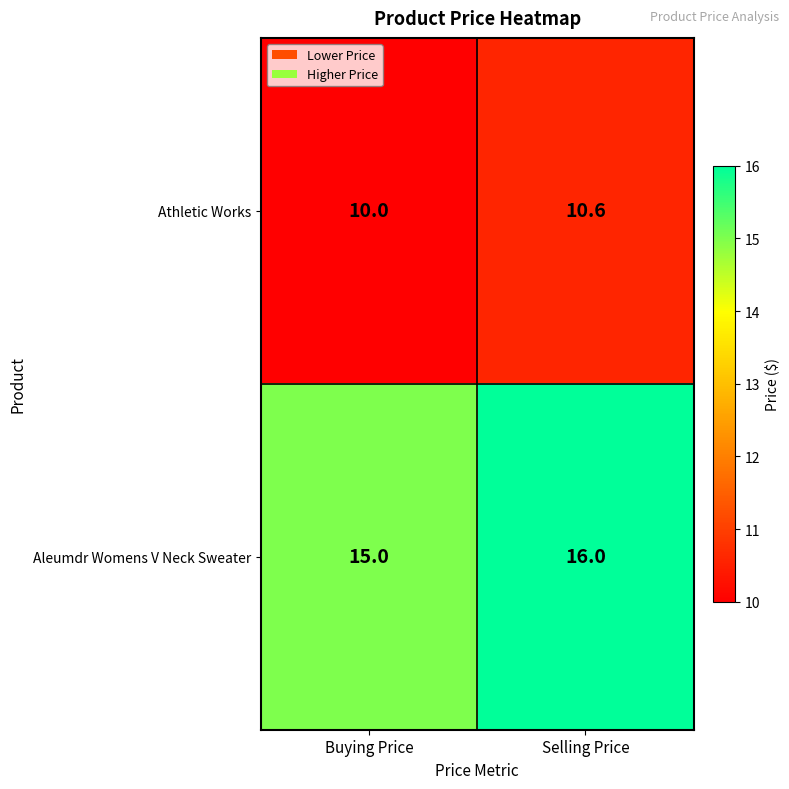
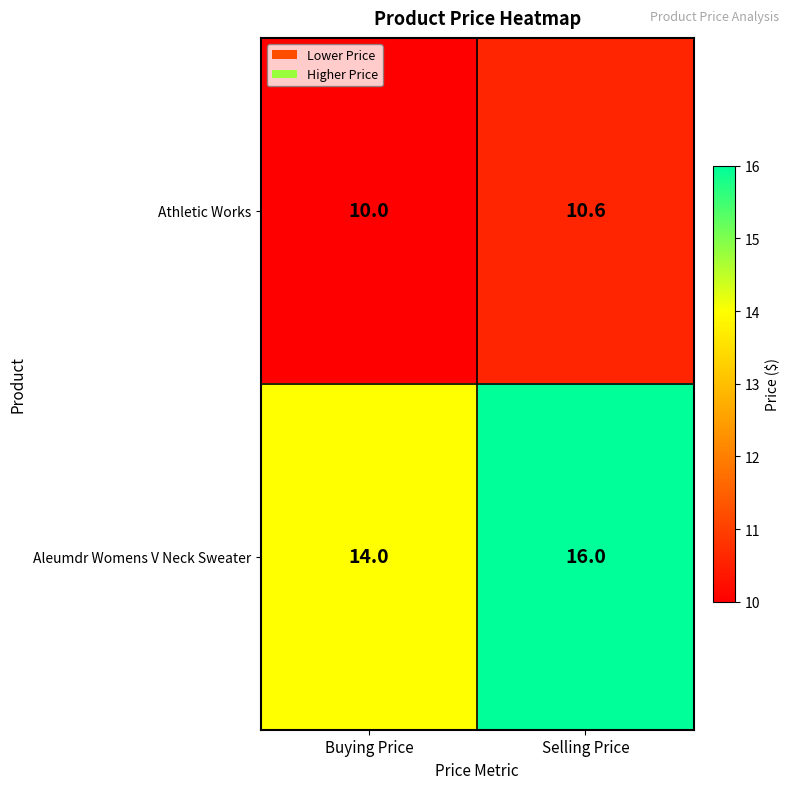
Aleumdr Womens V Neck Sweater, Buying Price: 15.0 -> 14.0
